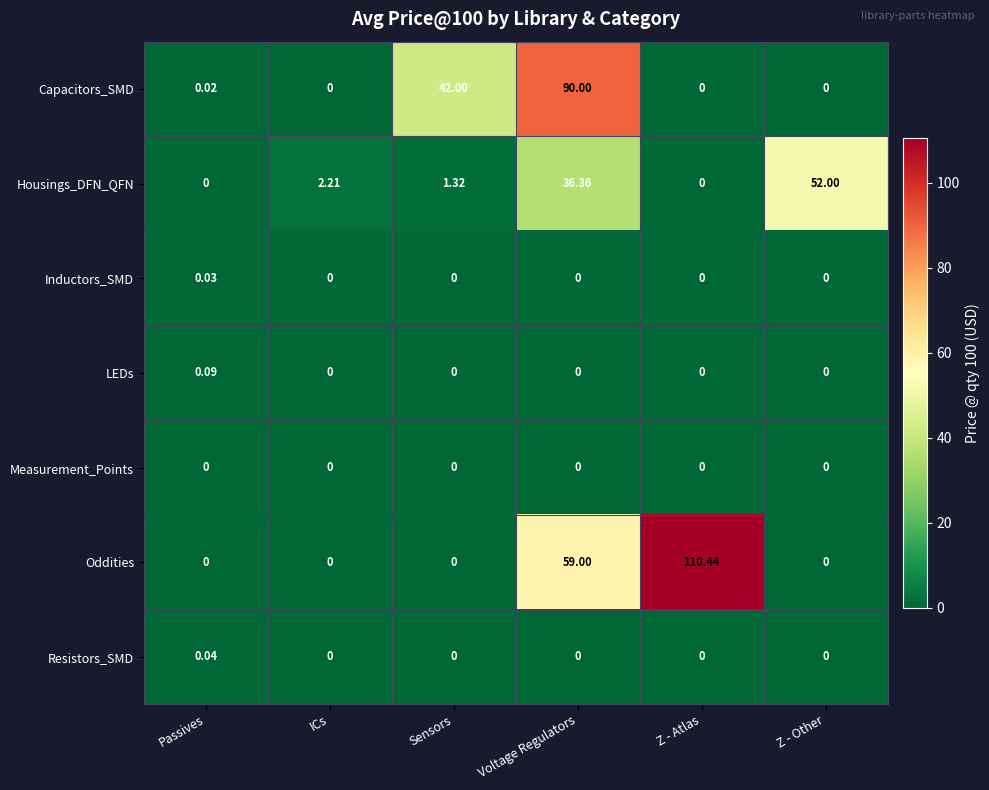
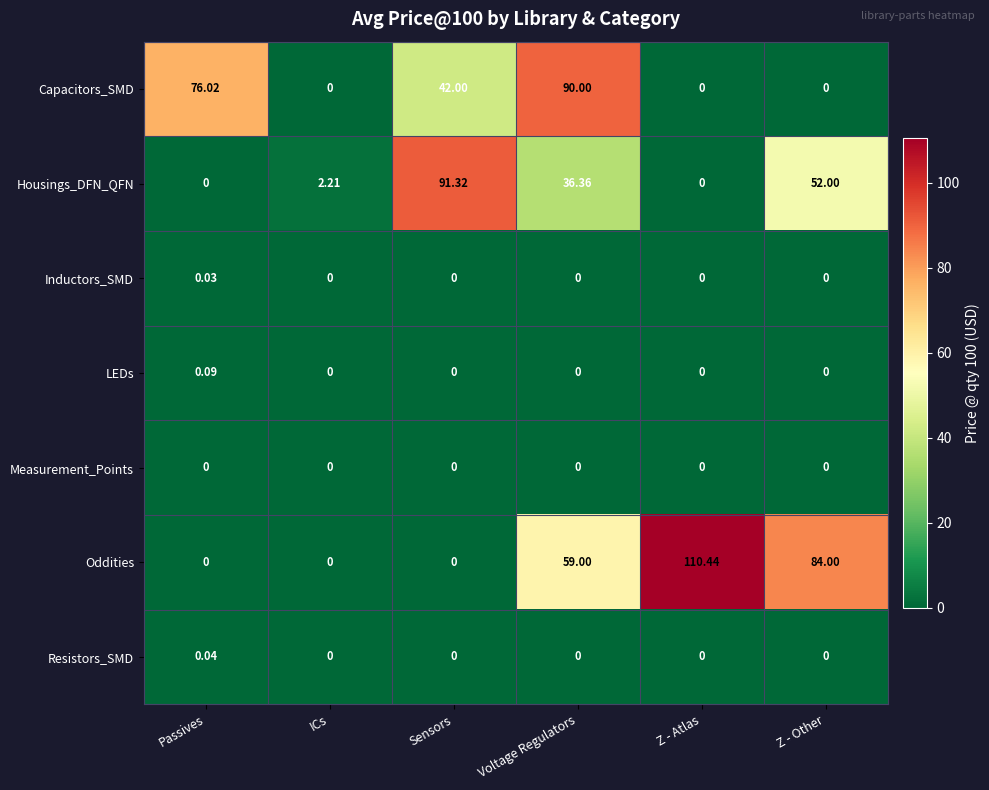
Capacitors_SMD, Passives: 0.02 -> 76.02
Housings_DFN_QFN, Sensors: 1.32 -> 91.32
Oddities, Z - Other: 0 -> 84.00
